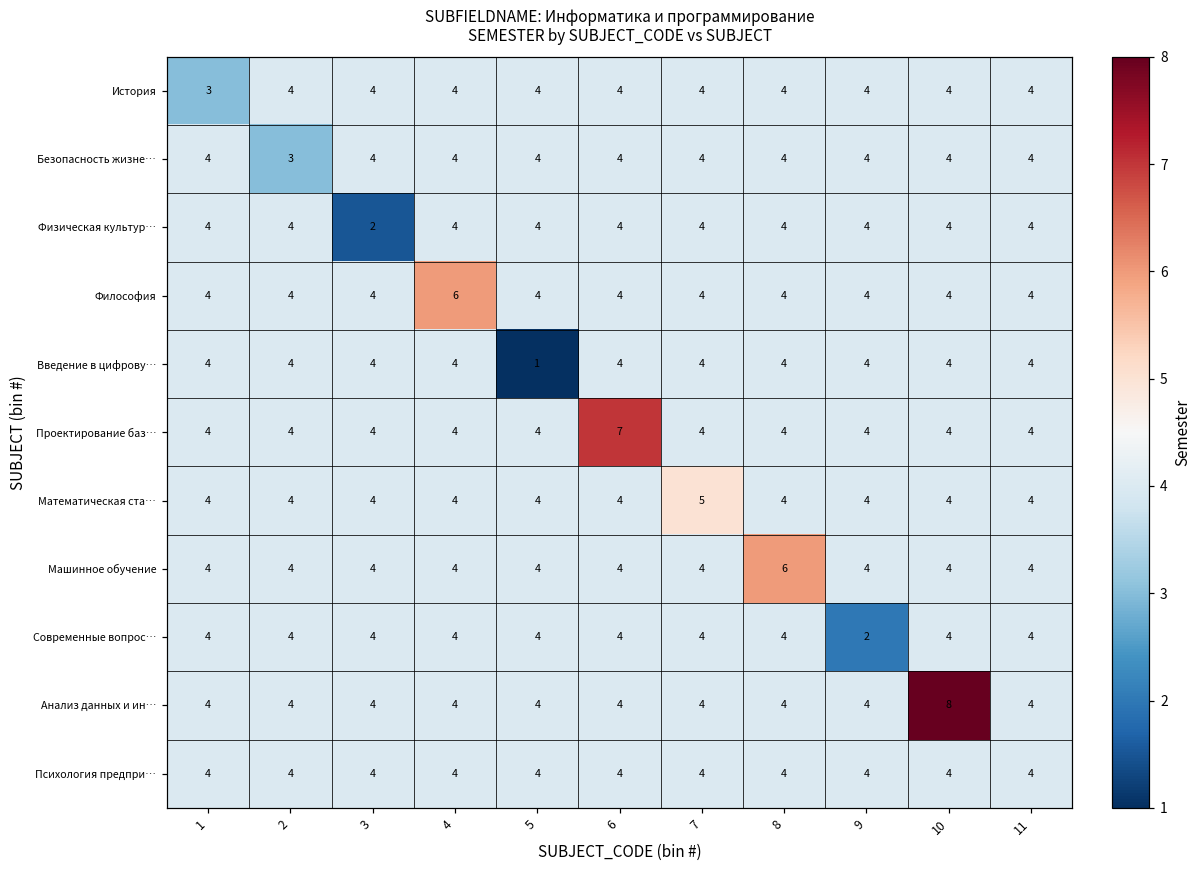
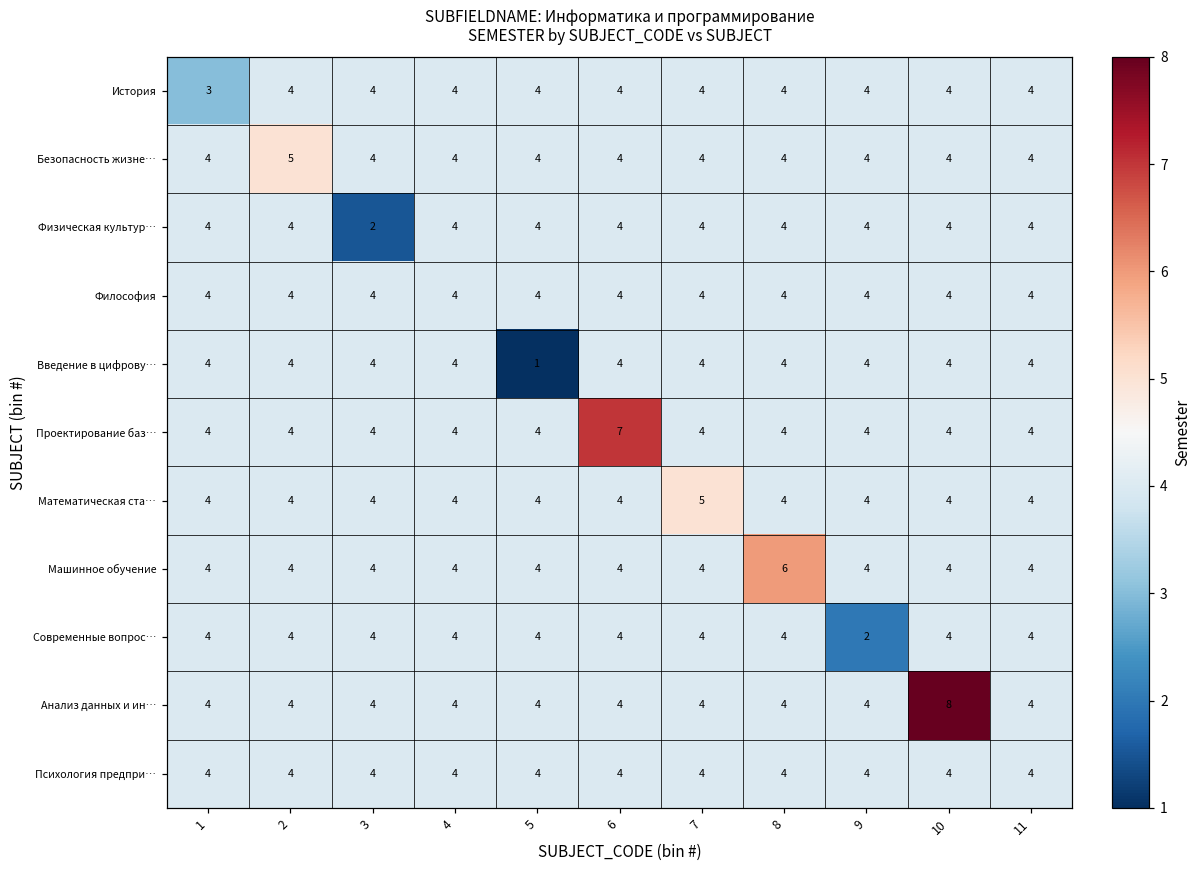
Безопасность жизне…, 2: 3 -> 5
Философия, 4: 6 -> 4
